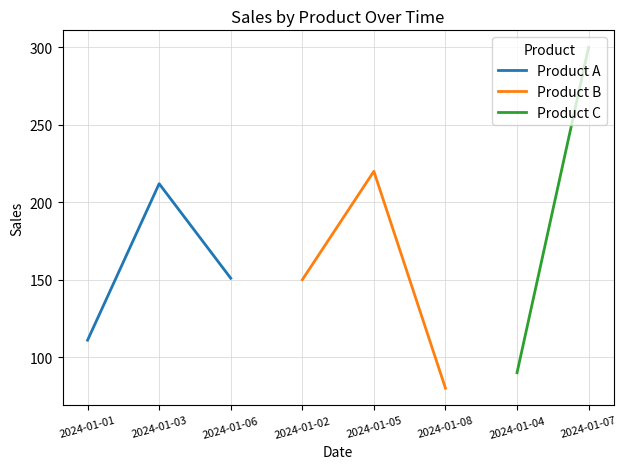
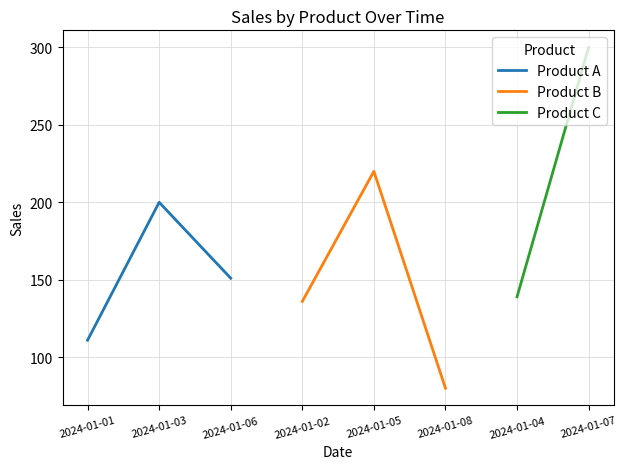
Product A, 2024-01-03: 212 -> 200
Product B, 2024-01-02: 150 -> 136
Product C, 2024-01-04: 90 -> 139
